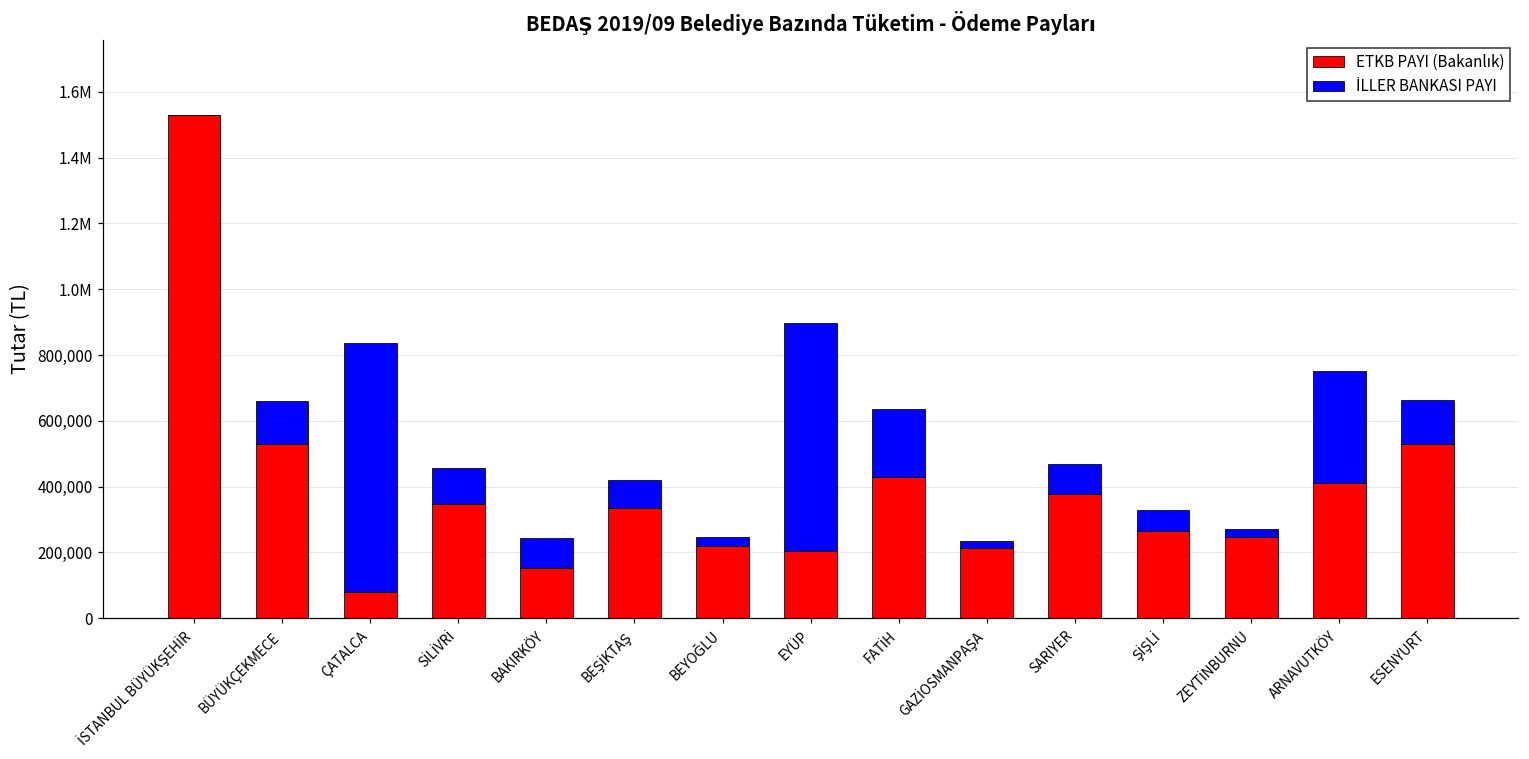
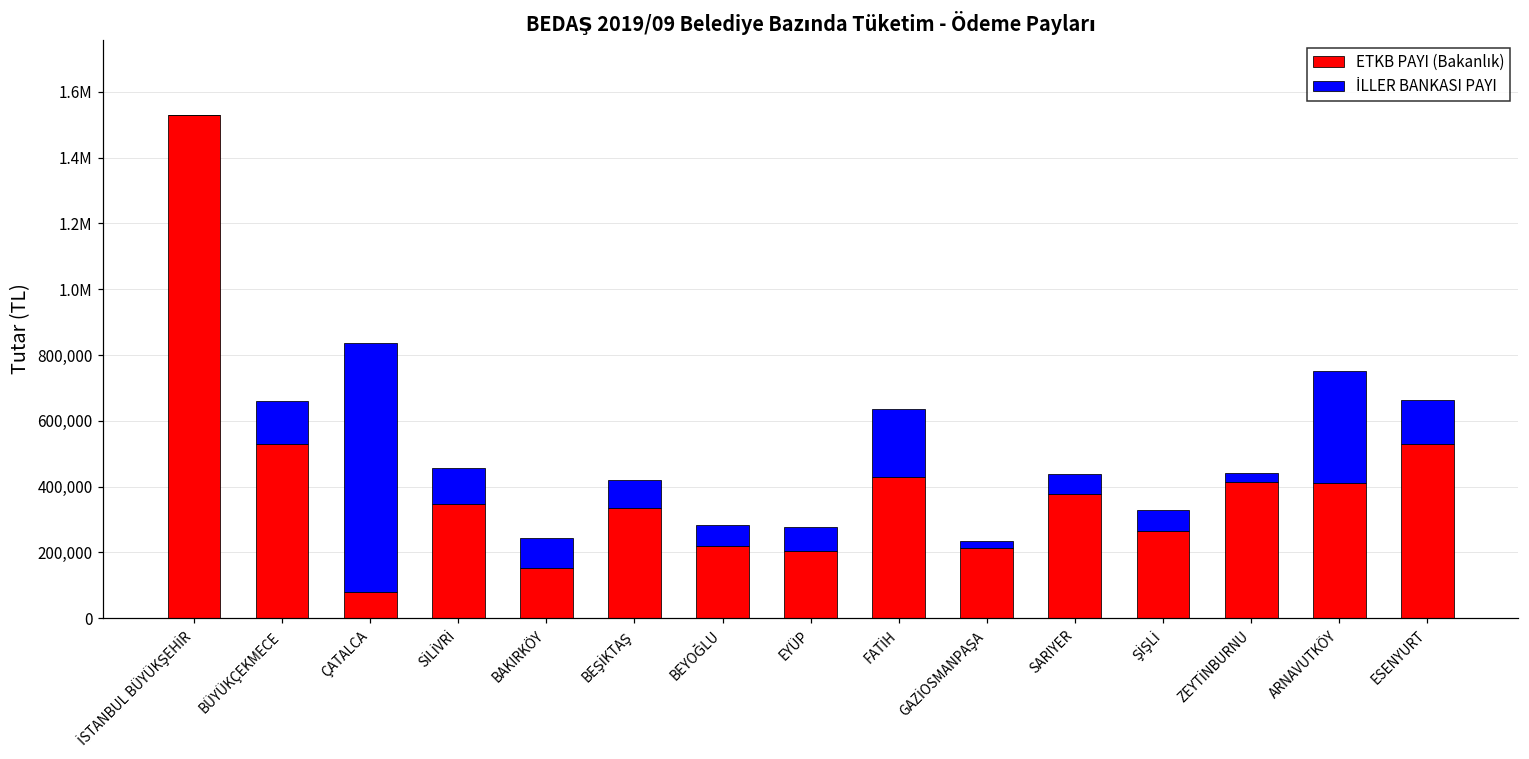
İLLER BANKASI PAYI, BEYOĞLU: 30,000 -> 60,000
İLLER BANKASI PAYI, EYÜP: 690,000 -> 70,000
İLLER BANKASI PAYI, SARIYER: 90,000 -> 60,000
ETKB PAYI (Bakanlık), ZEYTİNBURNU: 250,000 -> 410,000
